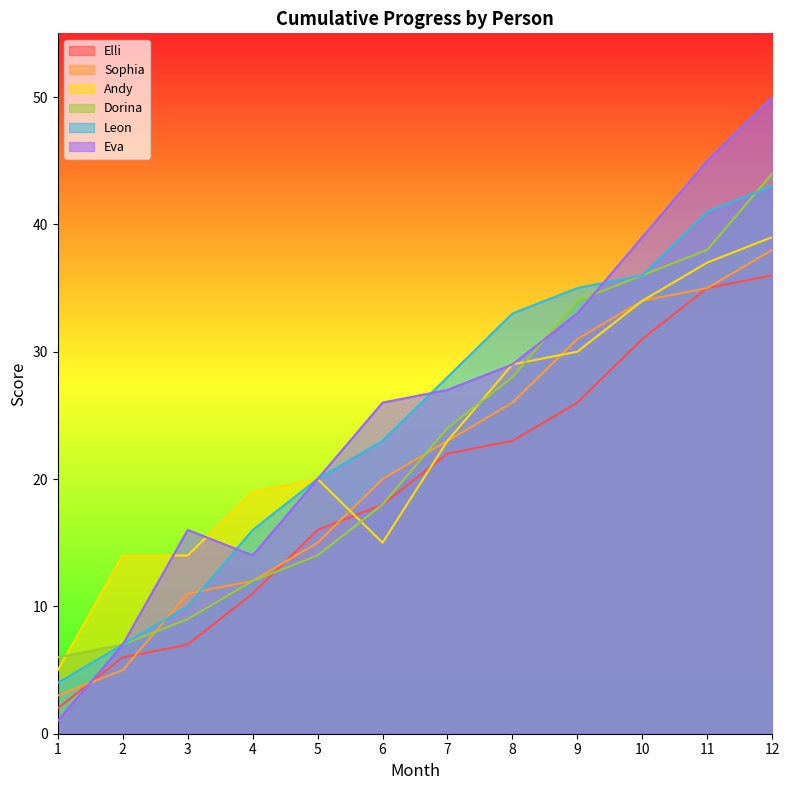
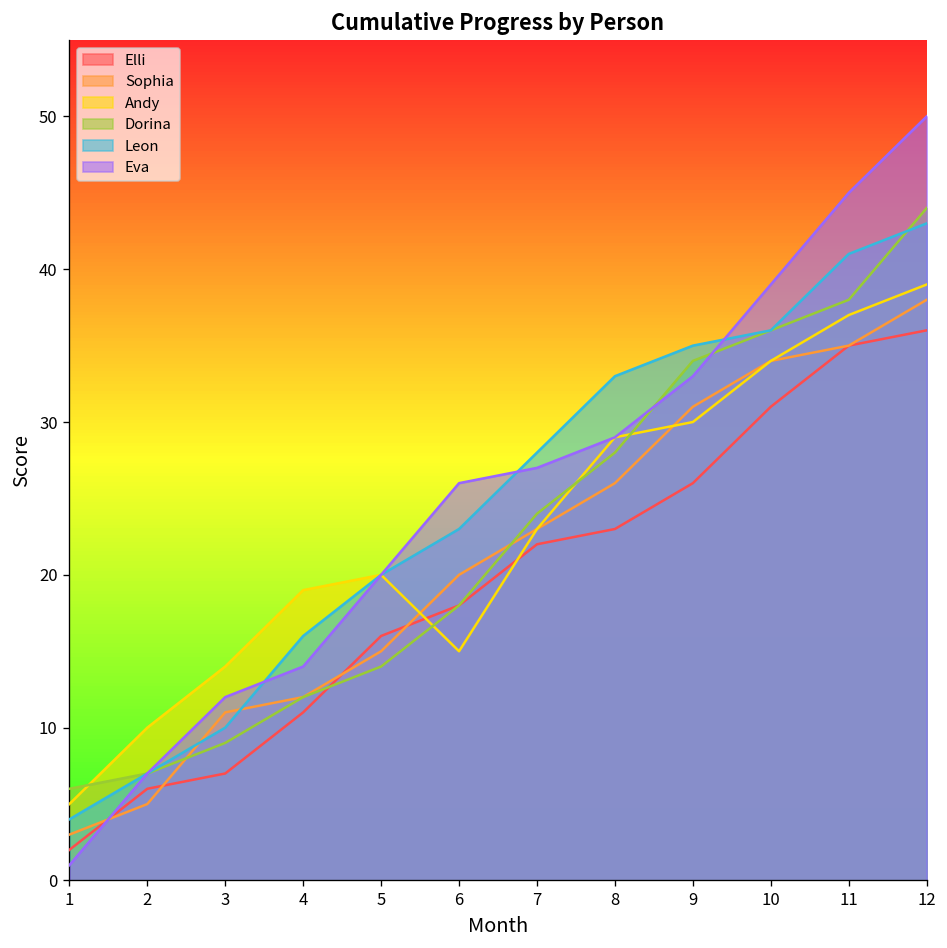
Andy, 2: 14 -> 10
Eva, 3: 16 -> 12
